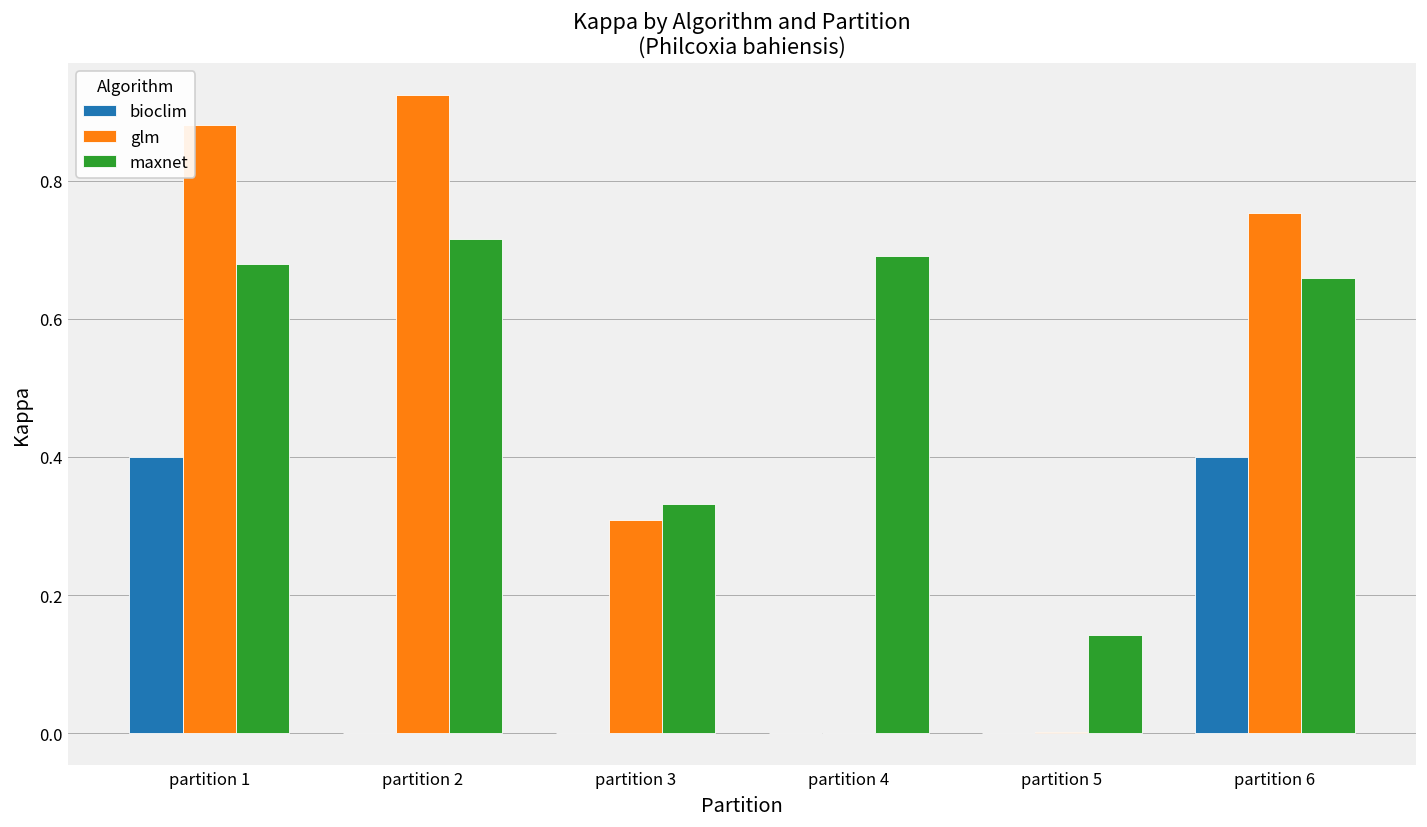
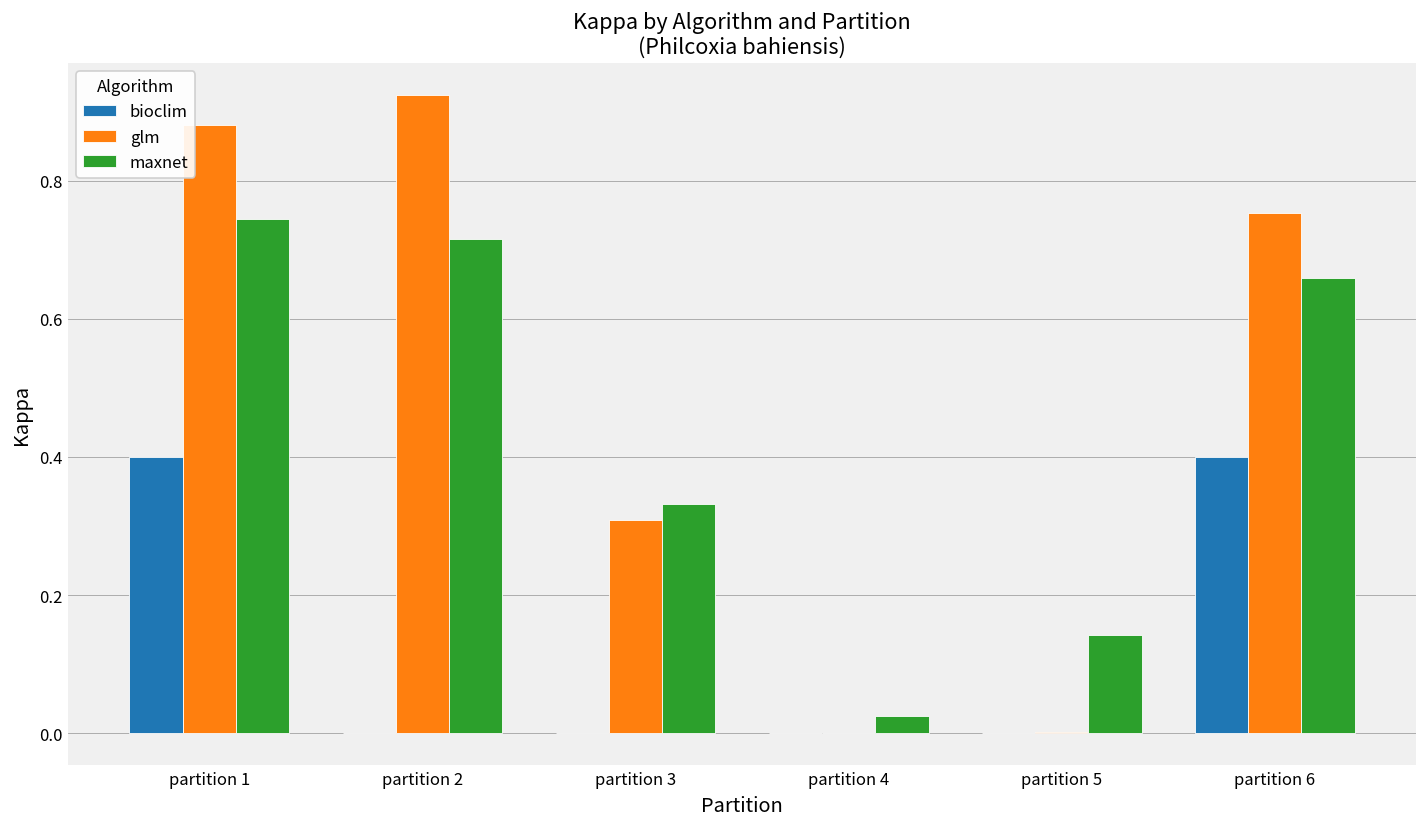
maxnet, partition 1: 0.68 -> 0.74
maxnet, partition 4: 0.69 -> 0.02
